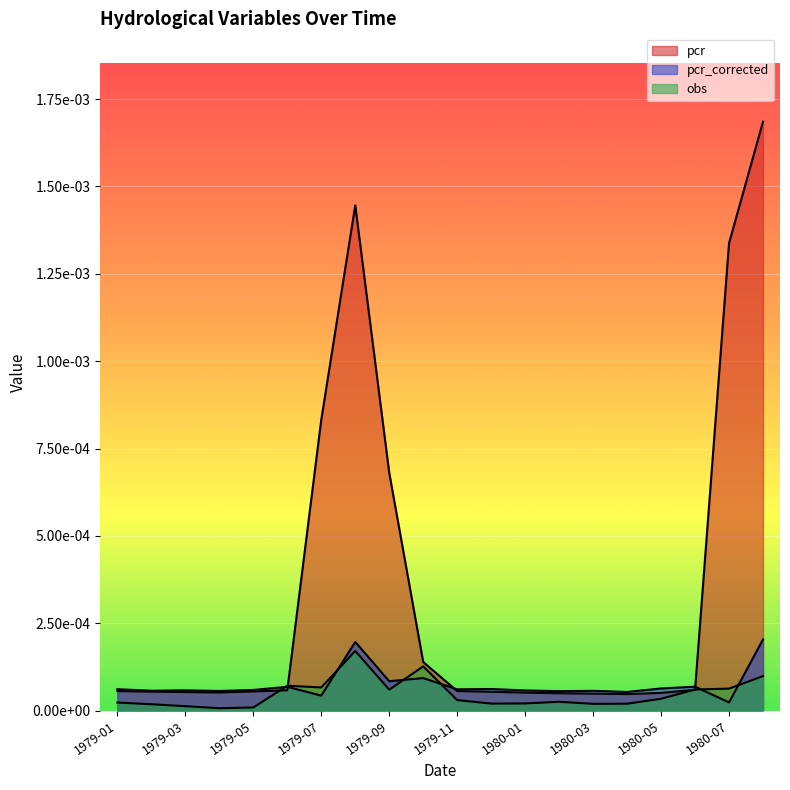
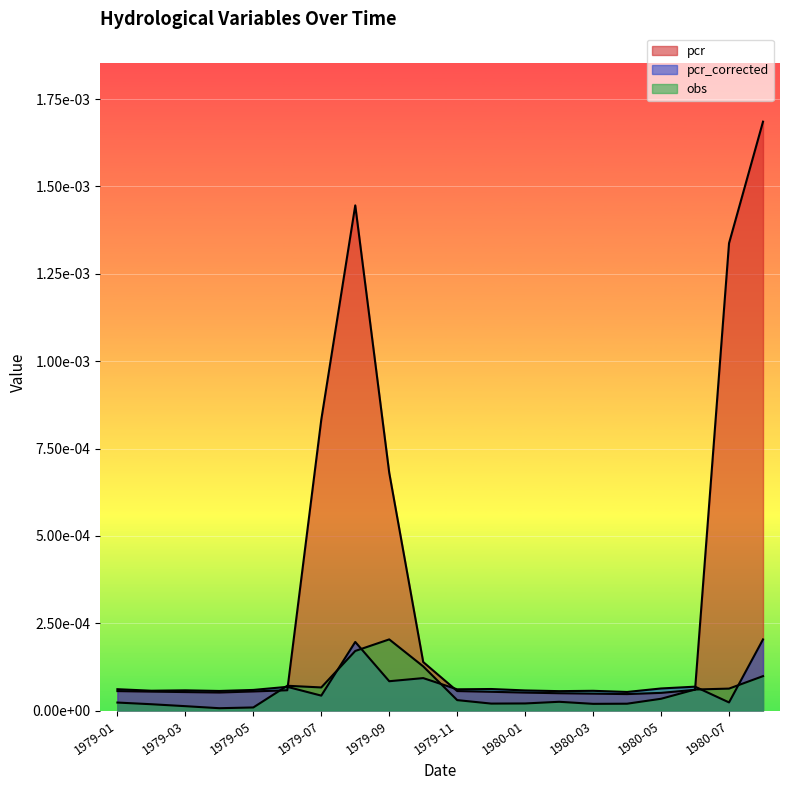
obs, 1979-09: 0.00006 -> 0.00020
